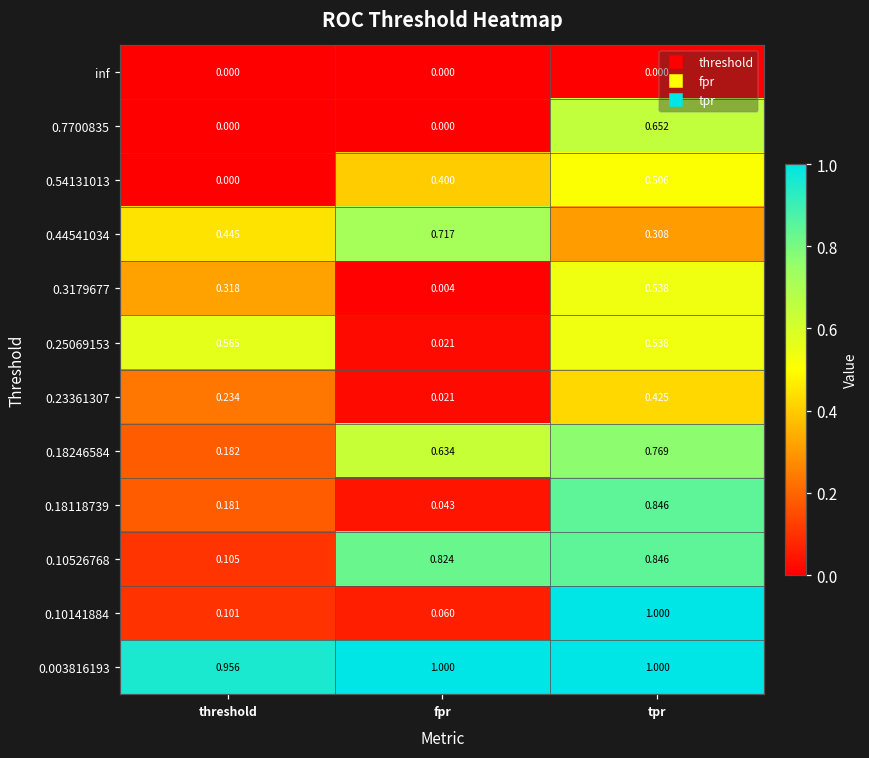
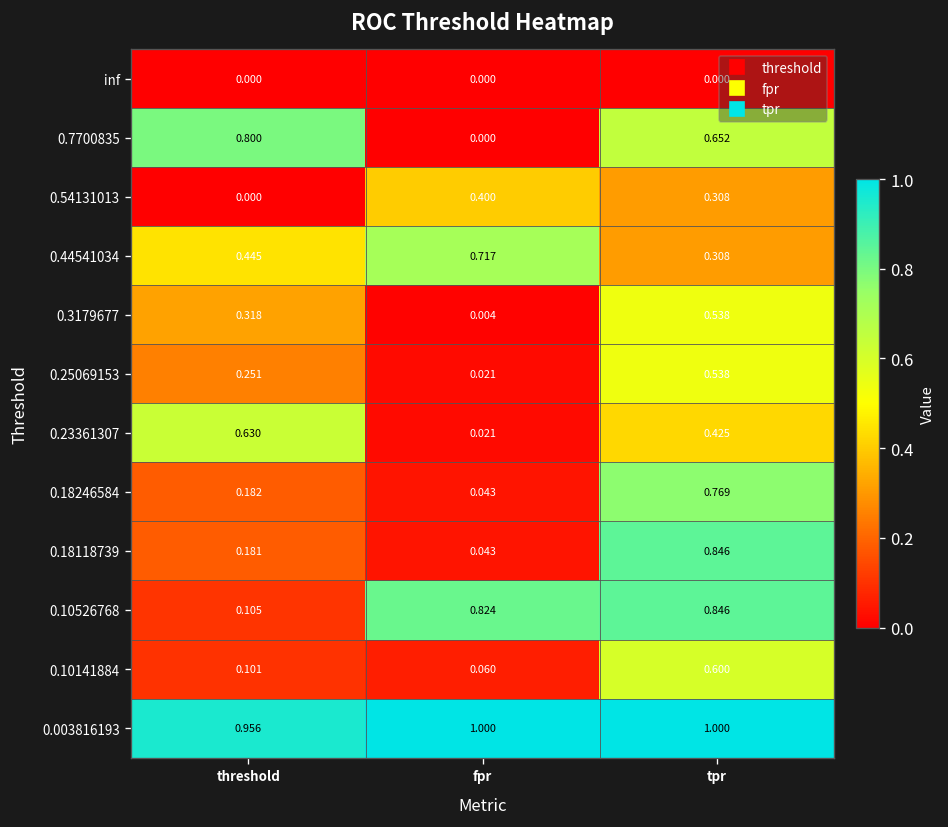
0.7700835, threshold: 0.000 -> 0.800
0.54131013, tpr: 0.506 -> 0.308
0.25069153, threshold: 0.565 -> 0.251
0.23361307, threshold: 0.234 -> 0.630
0.18246584, fpr: 0.634 -> 0.043
0.10141884, tpr: 1.000 -> 0.600
